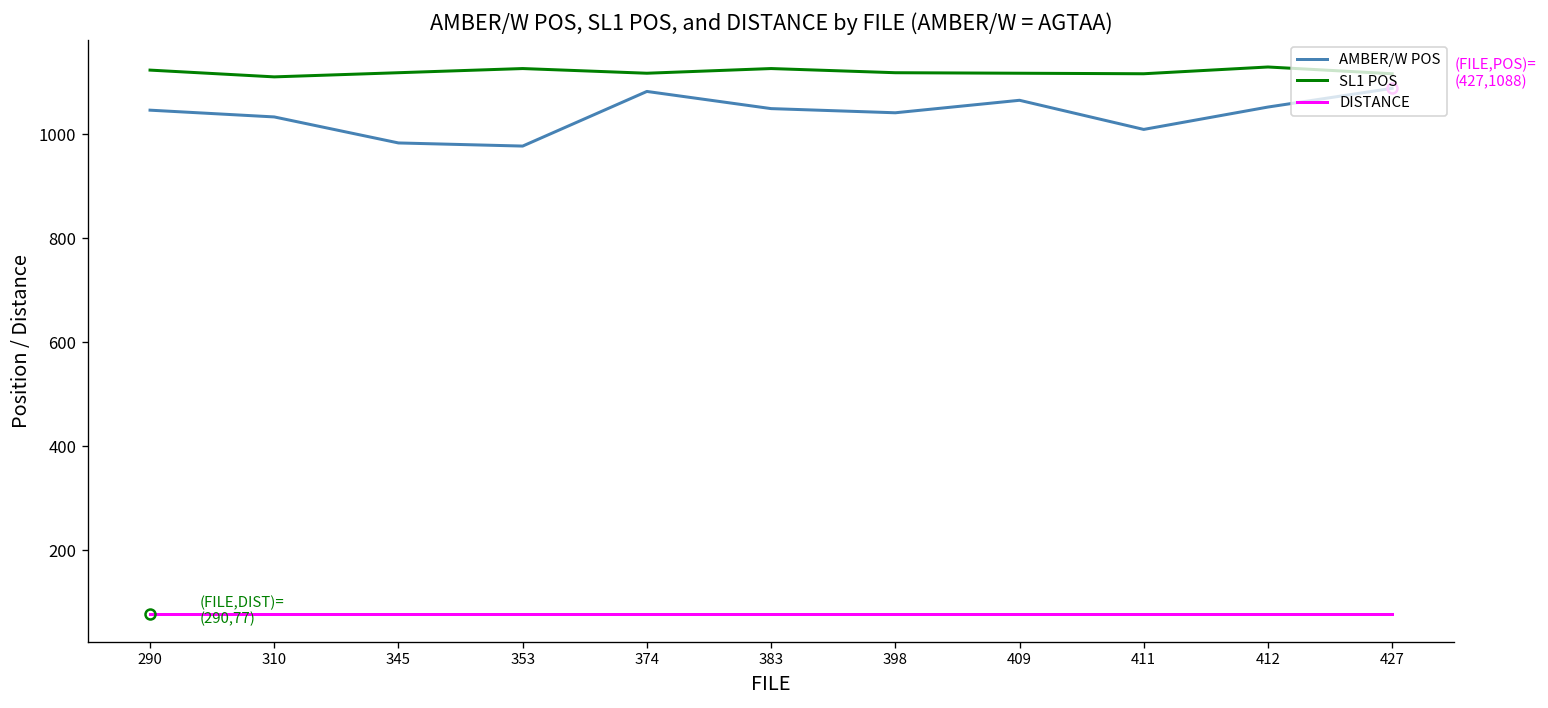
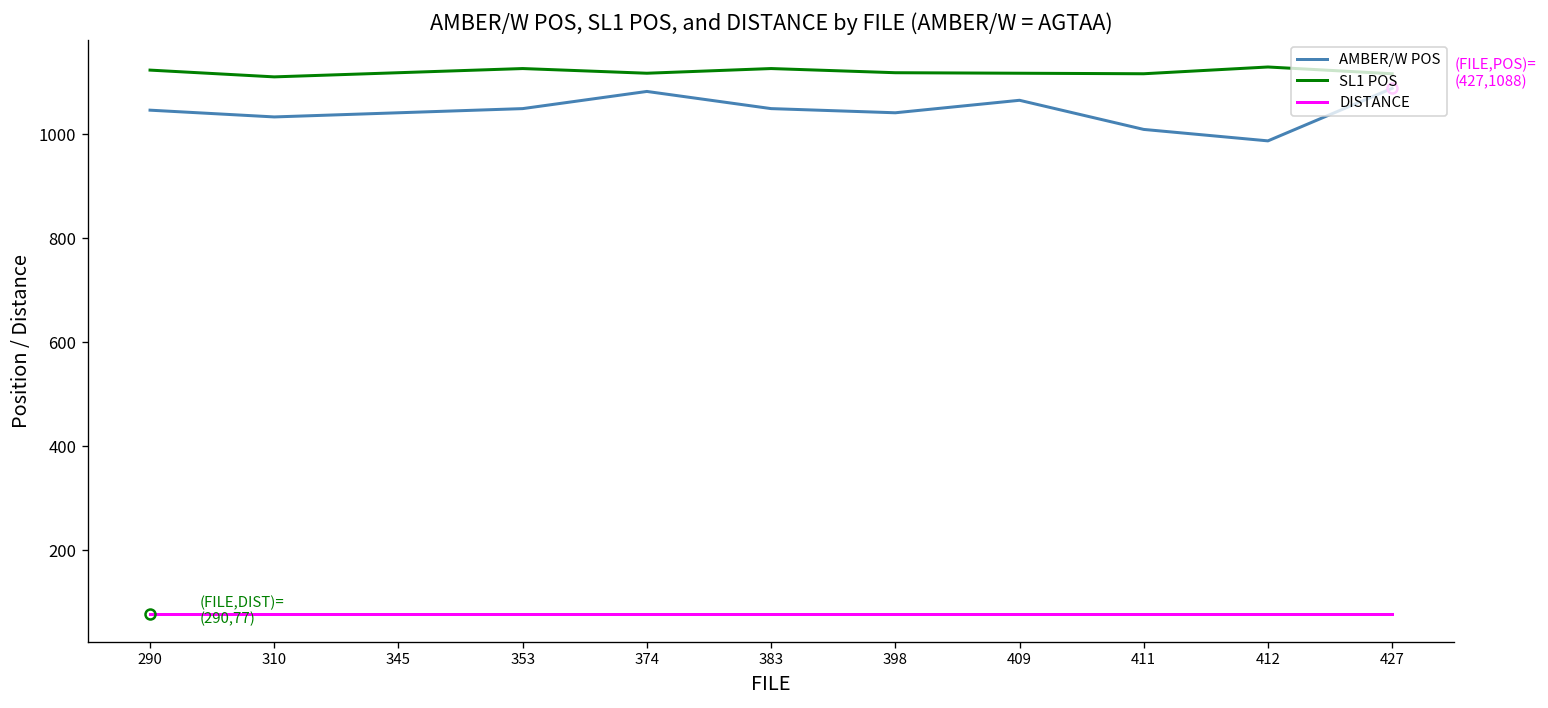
AMBER/W POS, 345: 980 -> 1040
AMBER/W POS, 353: 980 -> 1050
AMBER/W POS, 412: 1050 -> 990
